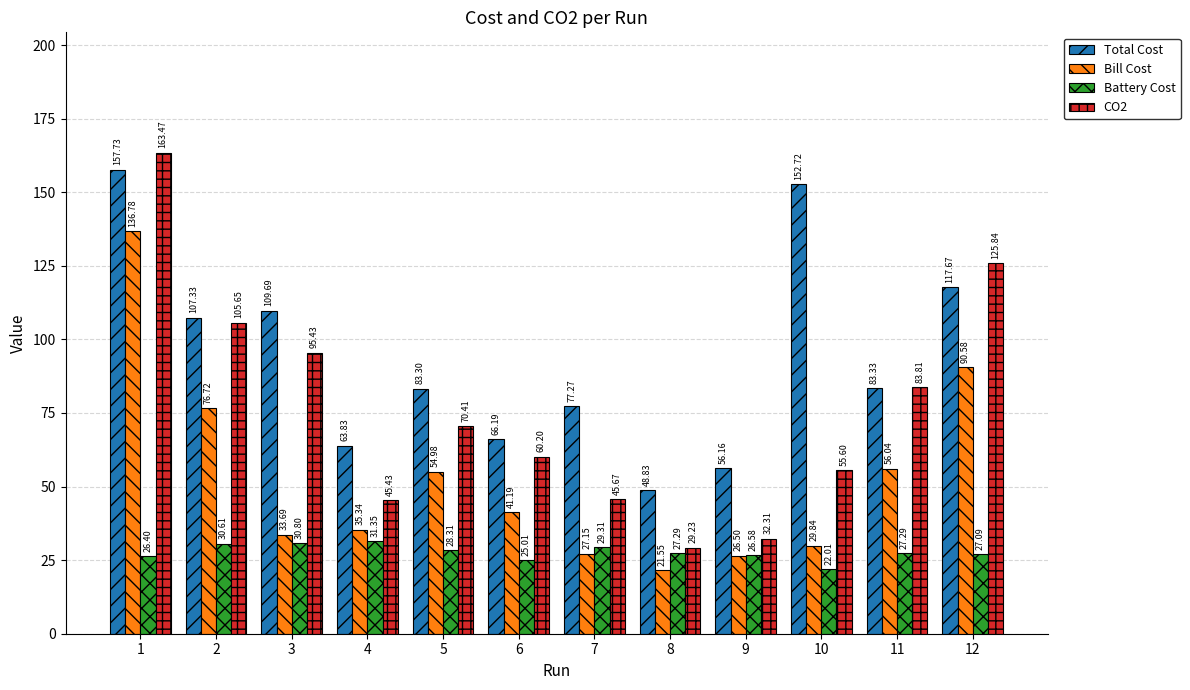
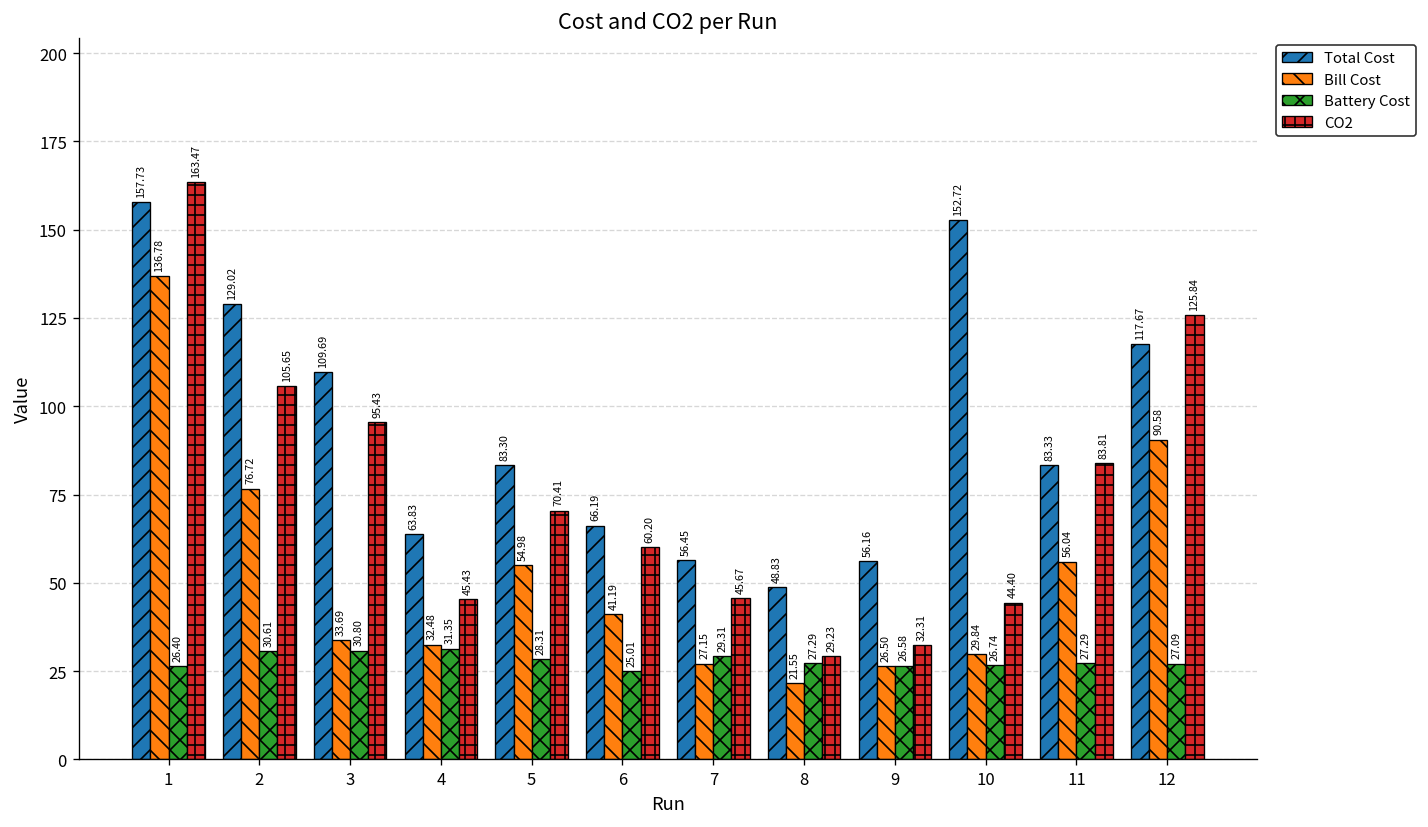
Total Cost, 2: 107.33 -> 129.02
Bill Cost, 4: 35.34 -> 32.48
Total Cost, 7: 77.27 -> 56.45
Battery Cost, 10: 22.01 -> 26.74
CO2, 10: 55.60 -> 44.40
